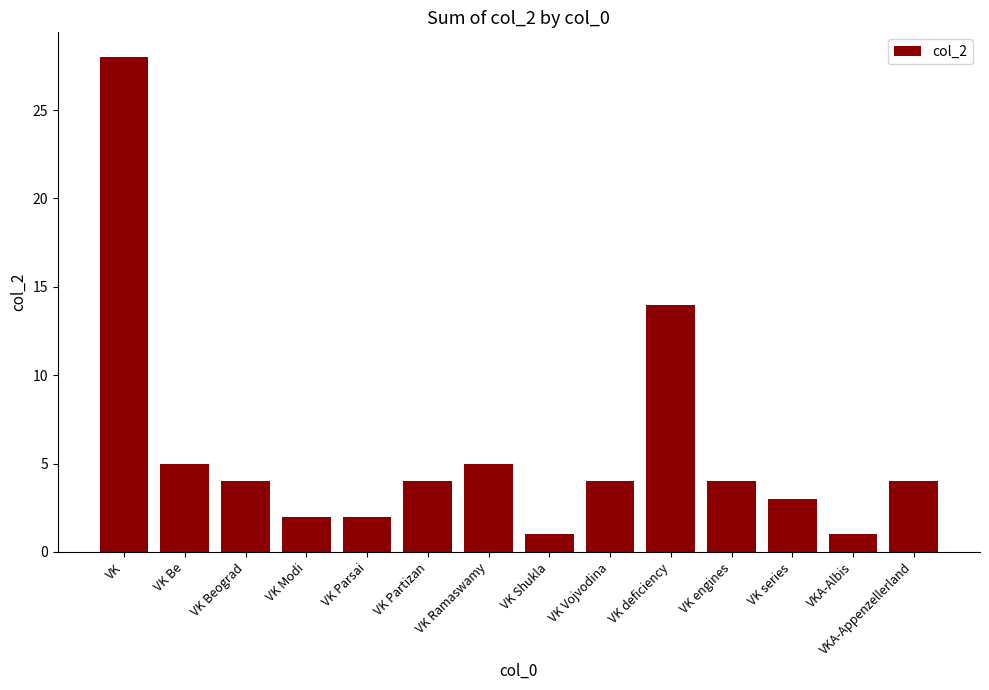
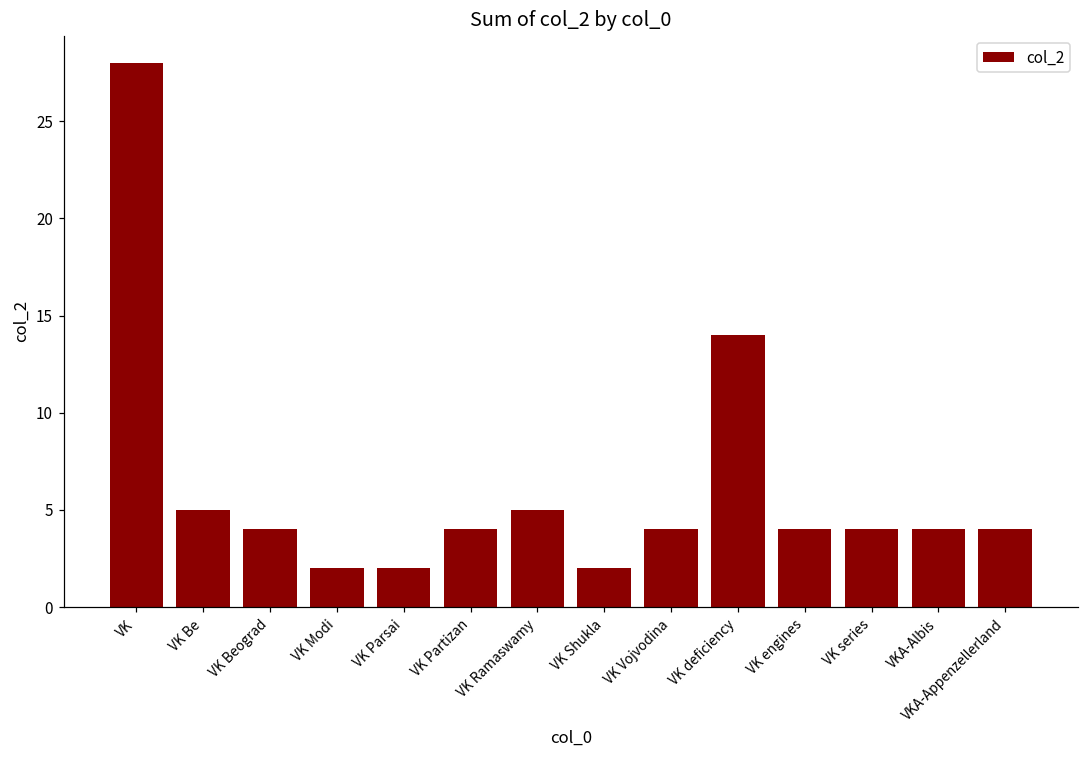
VK Shukla: 1 -> 2
VK series: 3 -> 4
VKA-Albis: 1 -> 4
